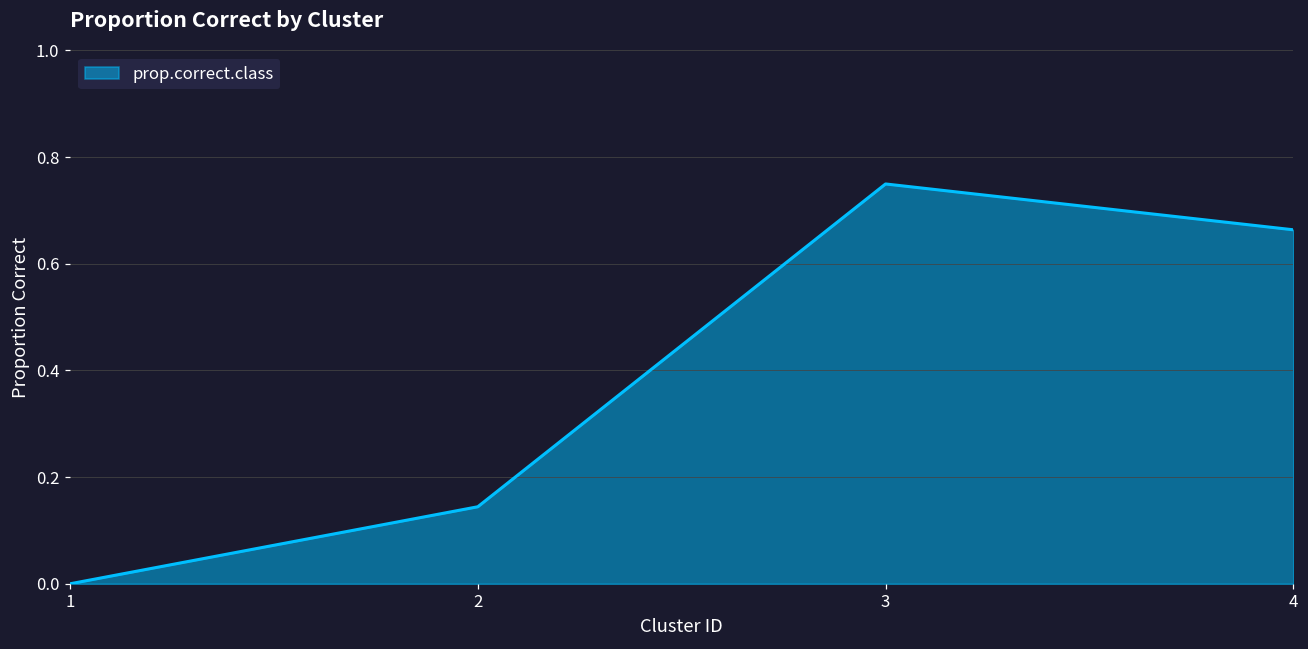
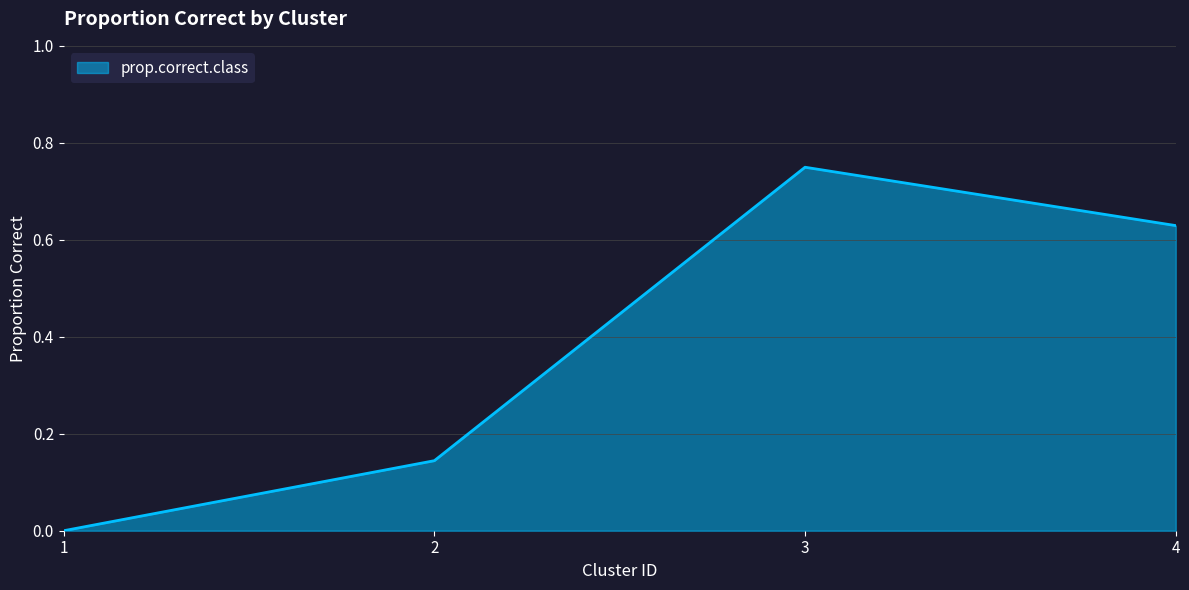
4: 0.66 -> 0.63
